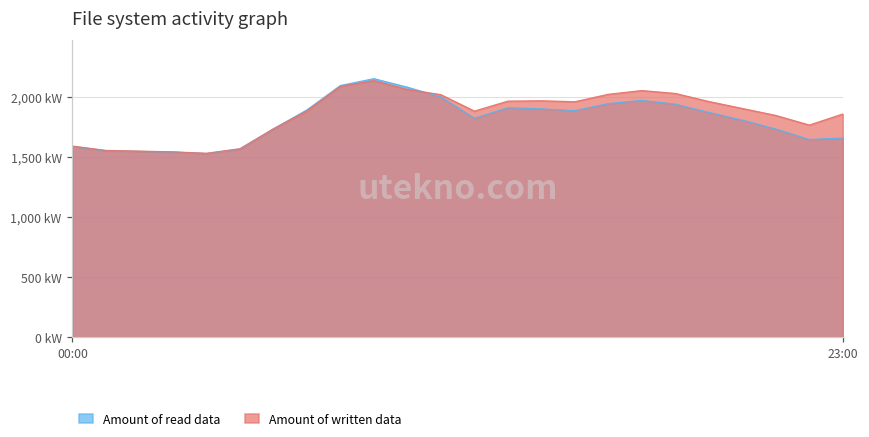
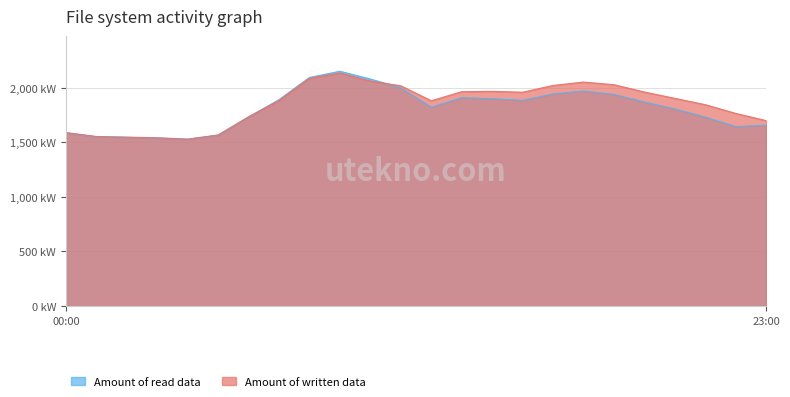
Amount of written data, 23:00: 1,860 kW -> 1,700 kW
